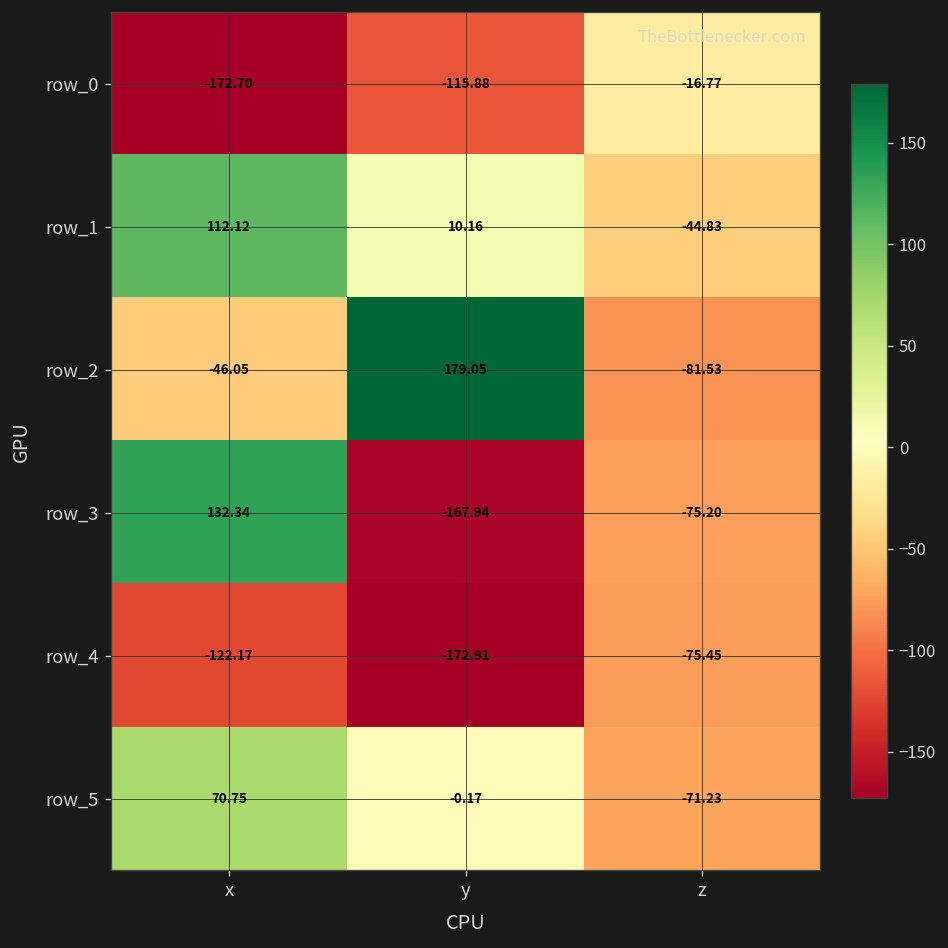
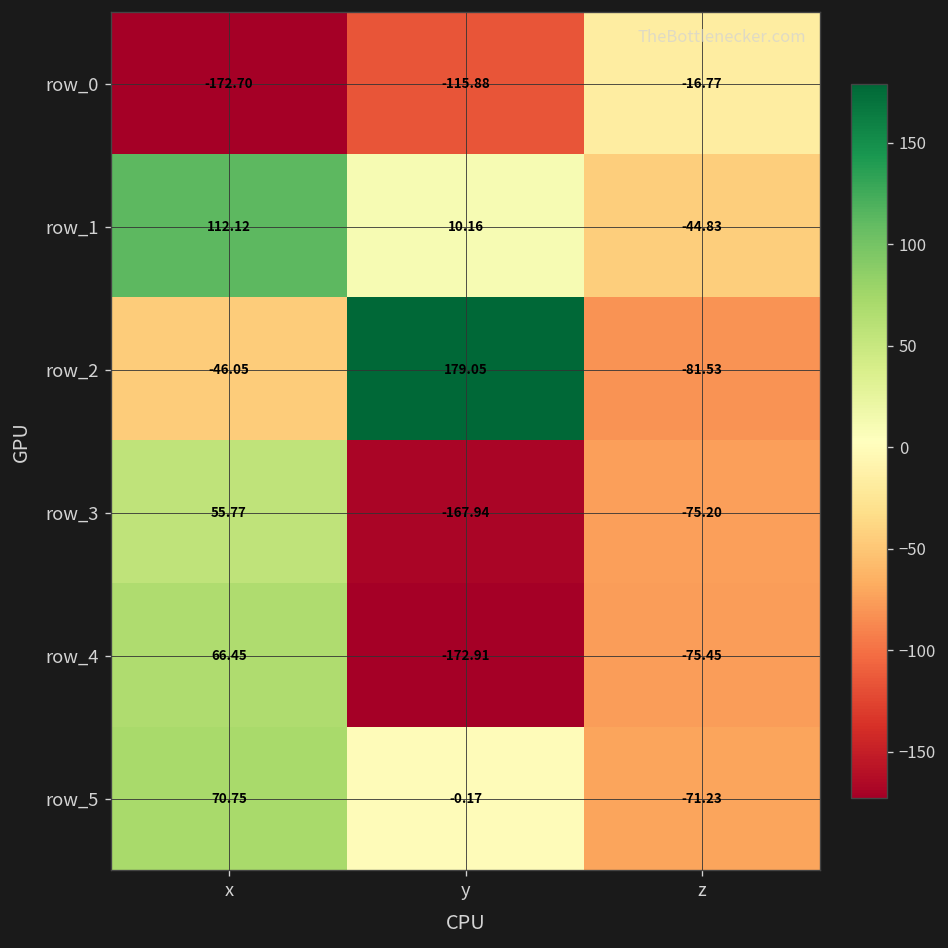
row_3, x: 132.34 -> 55.77
row_4, x: -122.17 -> 66.45
